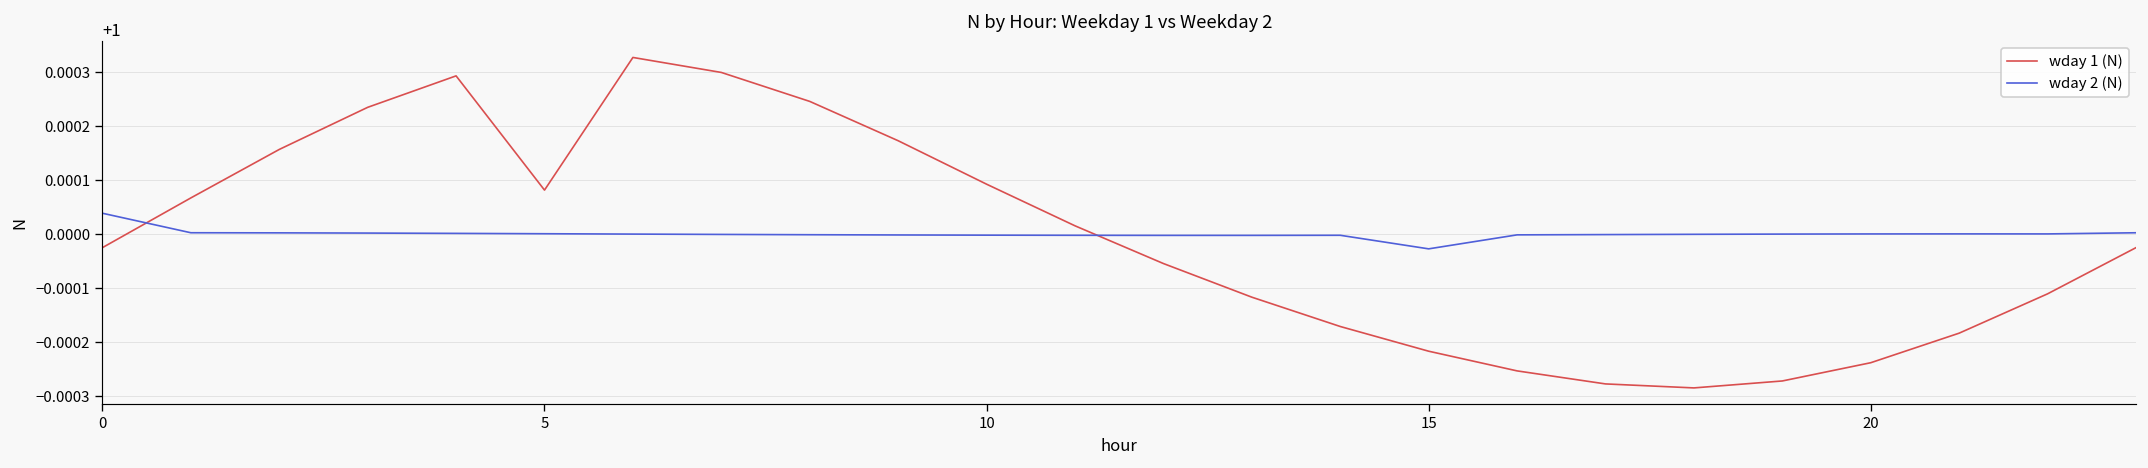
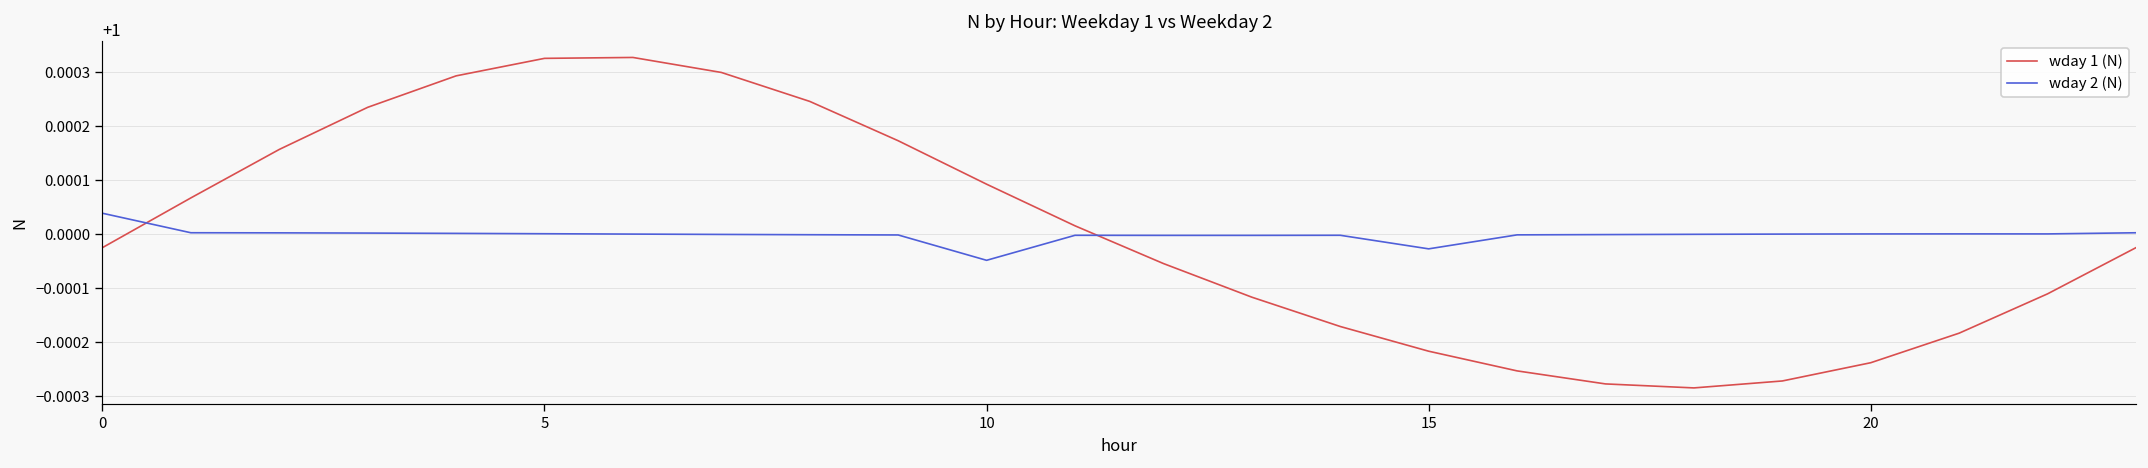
wday 1 (N), 5: 1.00008 -> 1.00033
wday 2 (N), 10: 1.00000 -> 0.99995
